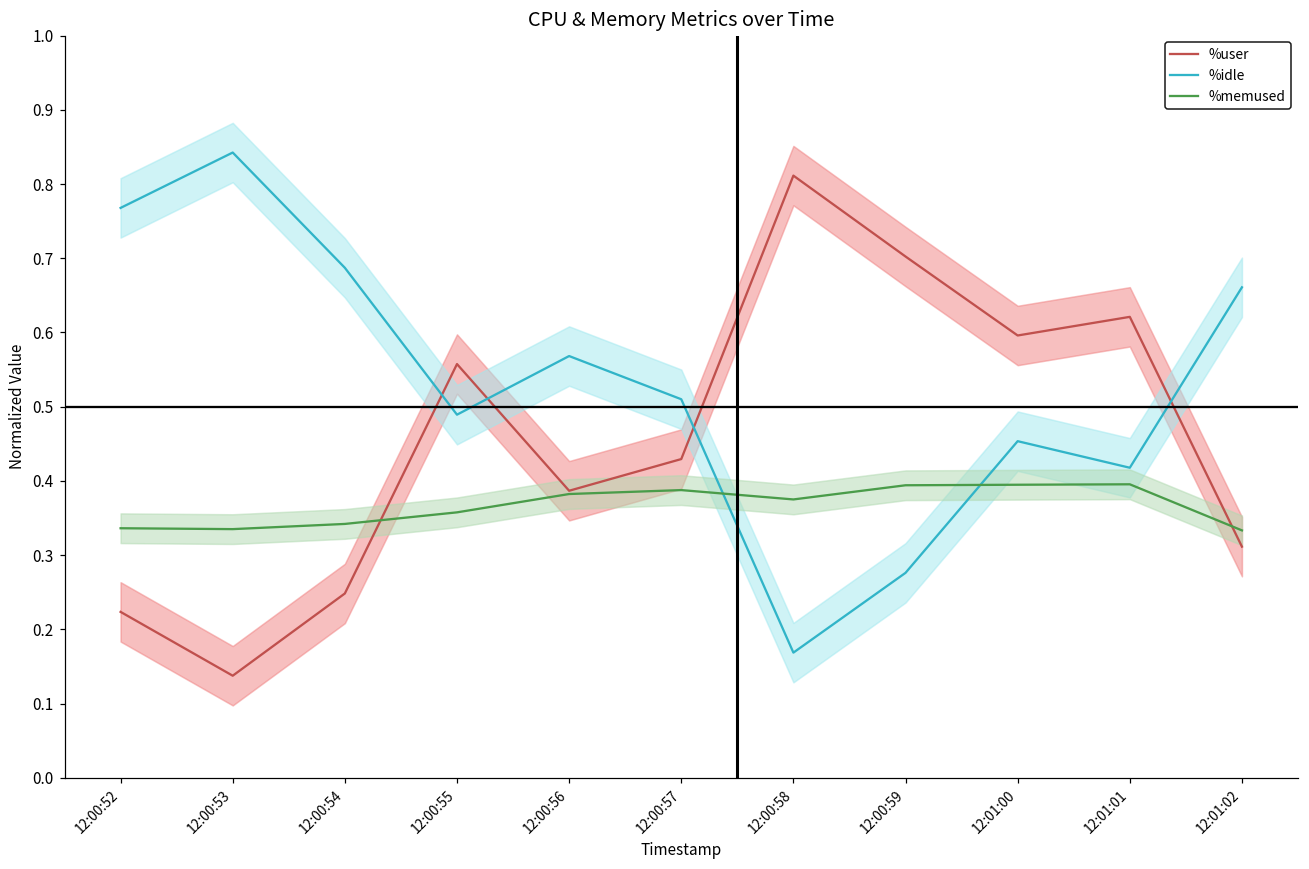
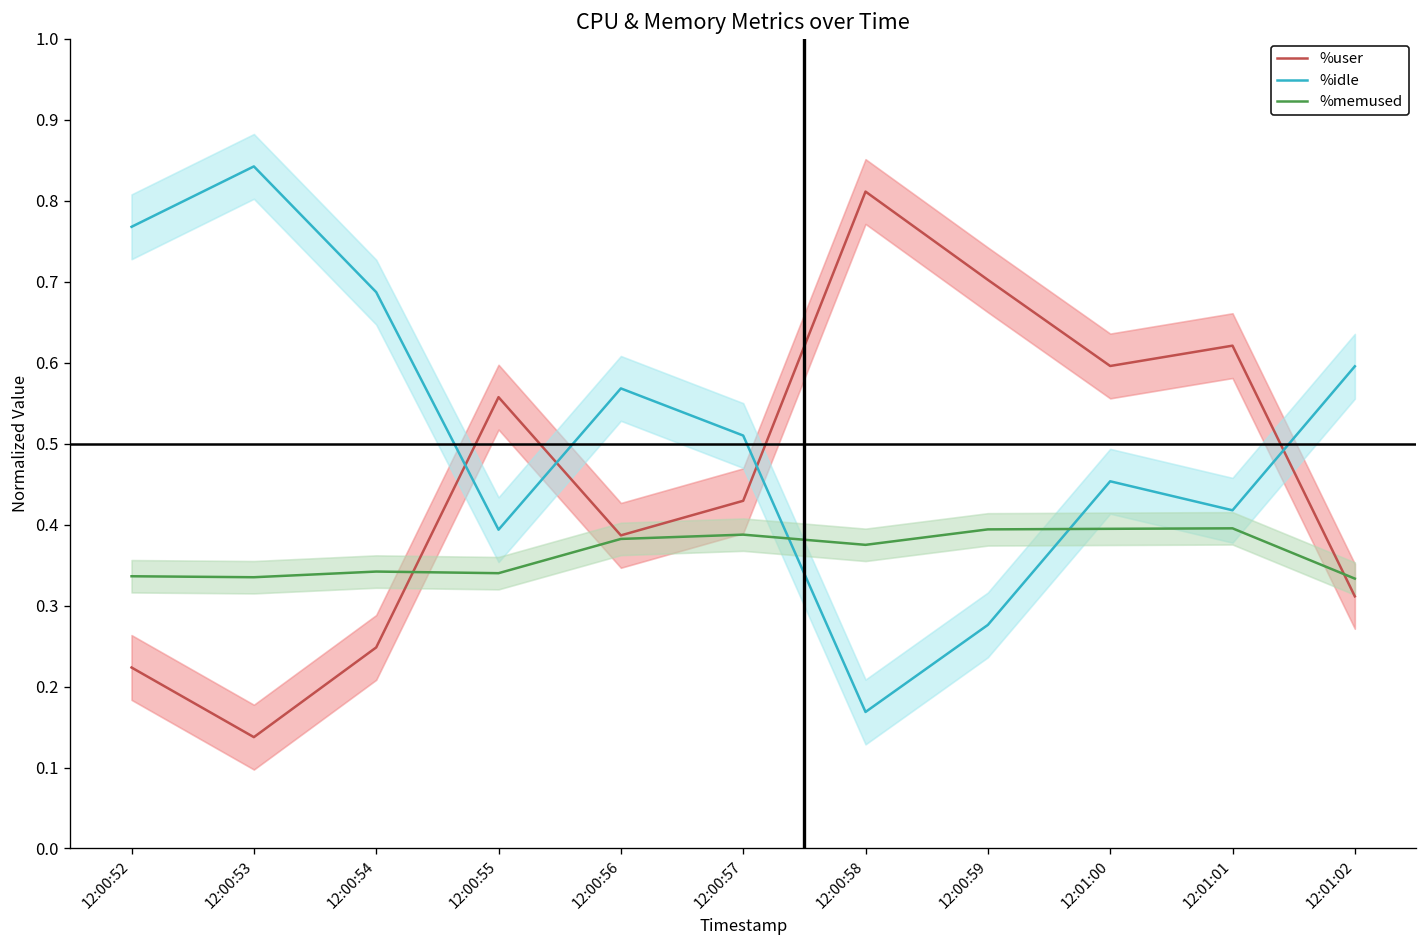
%idle, 12:00:55: 0.49 -> 0.39
%memused, 12:00:55: 0.36 -> 0.34
%idle, 12:01:02: 0.66 -> 0.60
